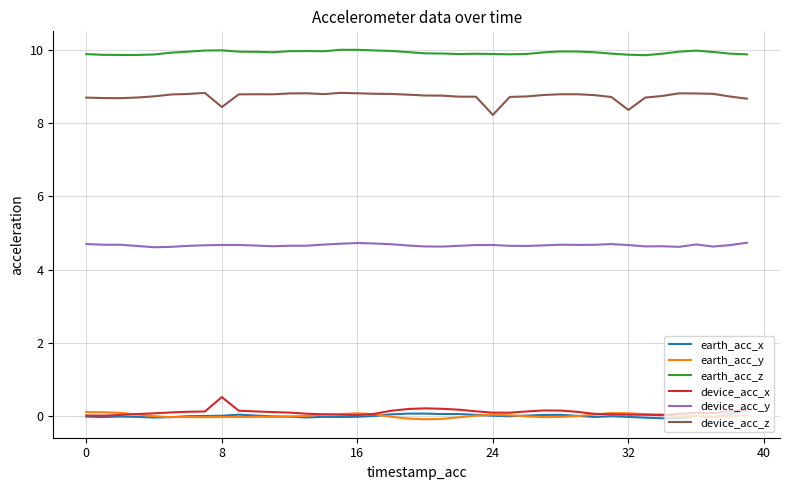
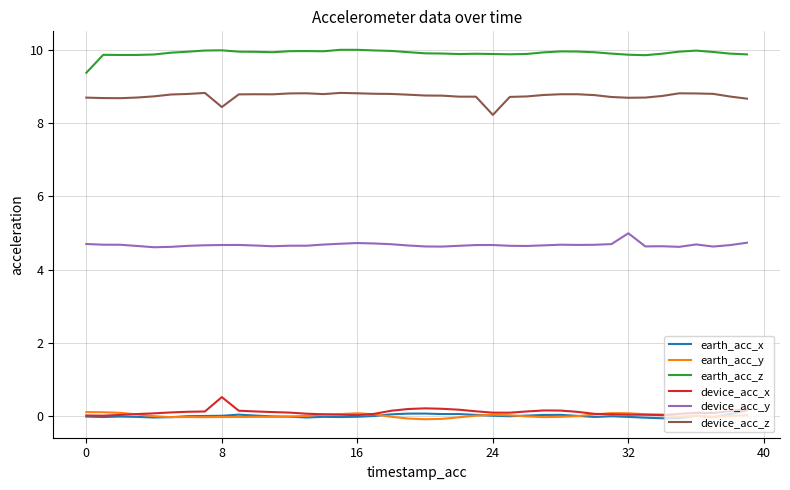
earth_acc_z, 0: 9.9 -> 9.4
device_acc_y, 32: 4.7 -> 5.0
device_acc_z, 32: 8.4 -> 8.7
